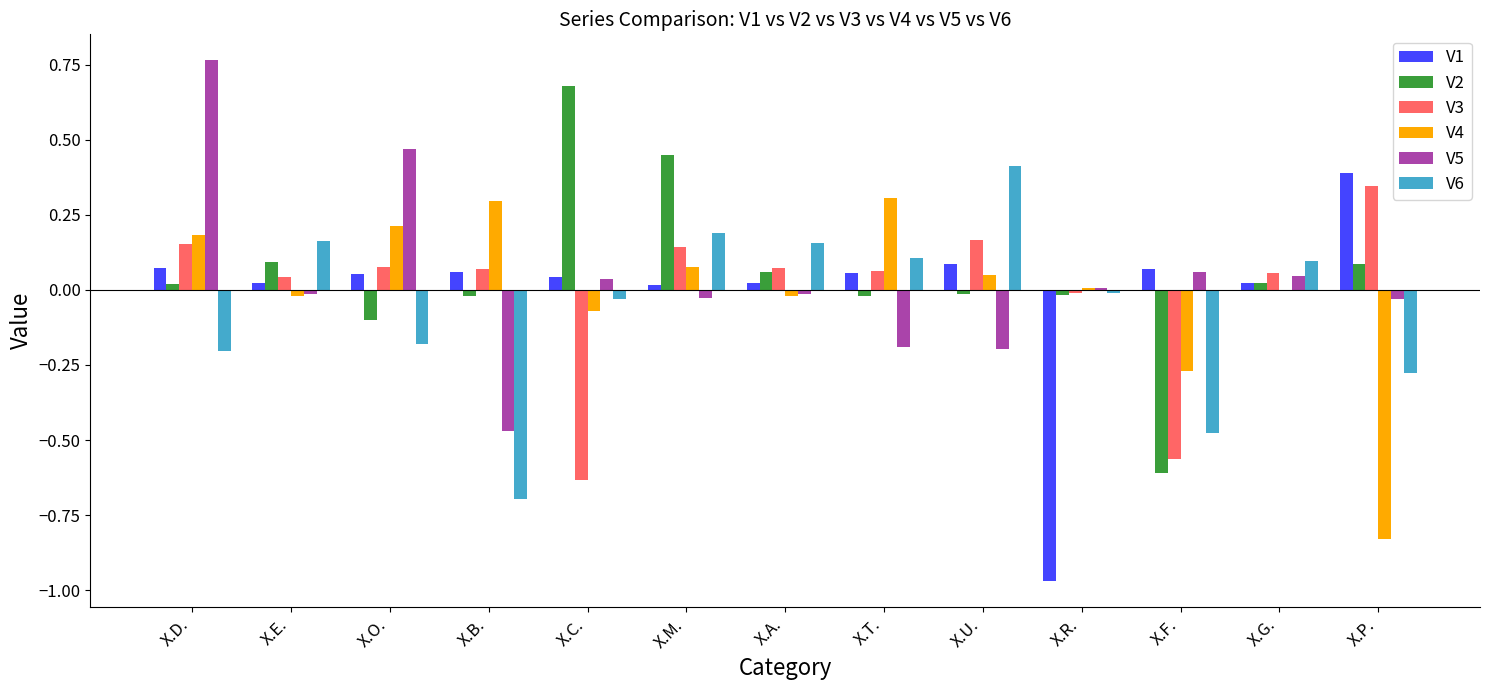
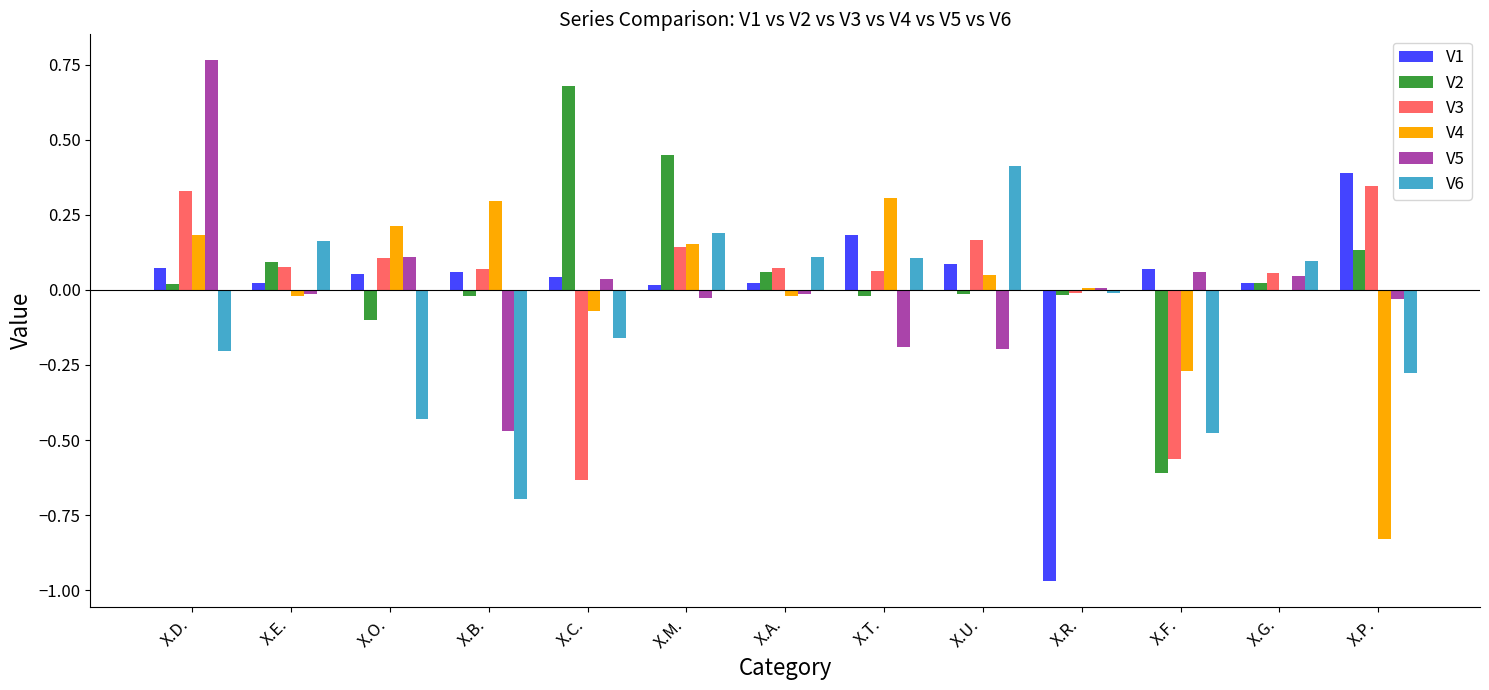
V3, X.D.: 0.15 -> 0.33
V3, X.E.: 0.04 -> 0.08
V3, X.O.: 0.08 -> 0.11
V5, X.O.: 0.47 -> 0.11
V6, X.O.: -0.18 -> -0.43
V6, X.C.: -0.03 -> -0.16
V4, X.M.: 0.08 -> 0.15
V6, X.A.: 0.16 -> 0.11
V1, X.T.: 0.06 -> 0.18
V2, X.P.: 0.09 -> 0.13
